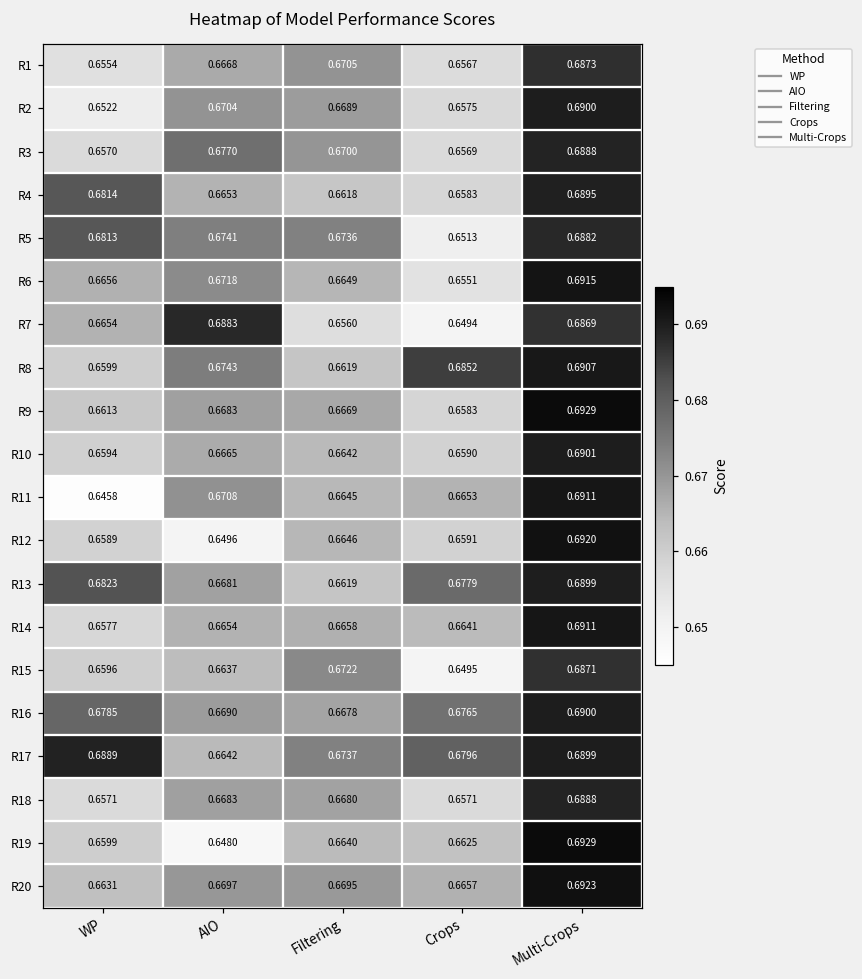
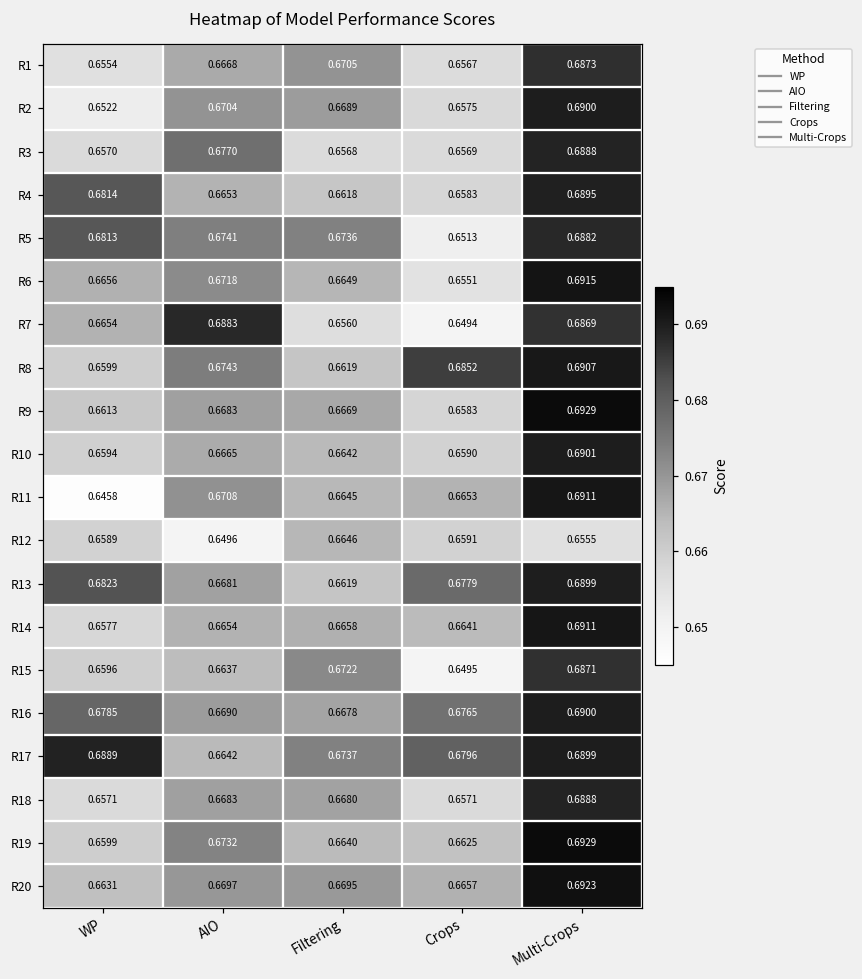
R3, Filtering: 0.6700 -> 0.6568
R12, Multi-Crops: 0.6920 -> 0.6555
R19, AIO: 0.6480 -> 0.6732
